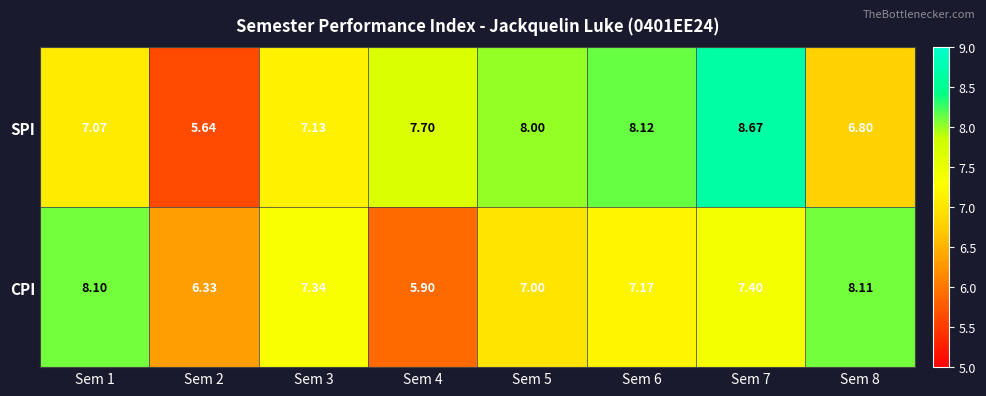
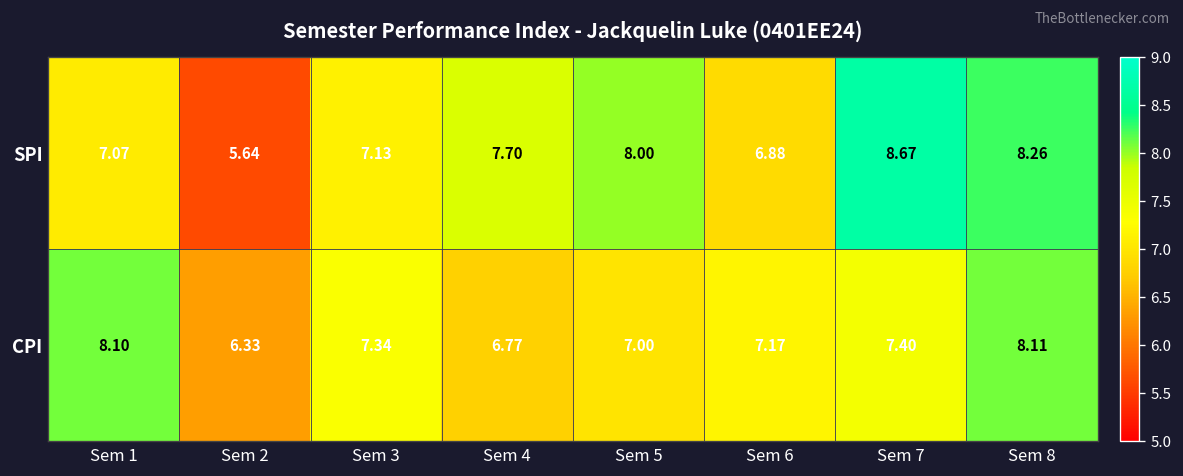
SPI, Sem 6: 8.12 -> 6.88
SPI, Sem 8: 6.80 -> 8.26
CPI, Sem 4: 5.90 -> 6.77
